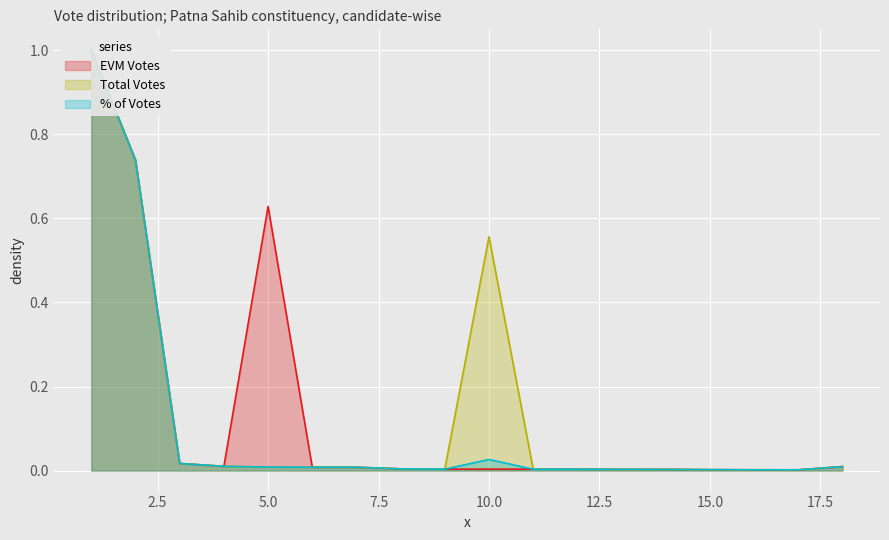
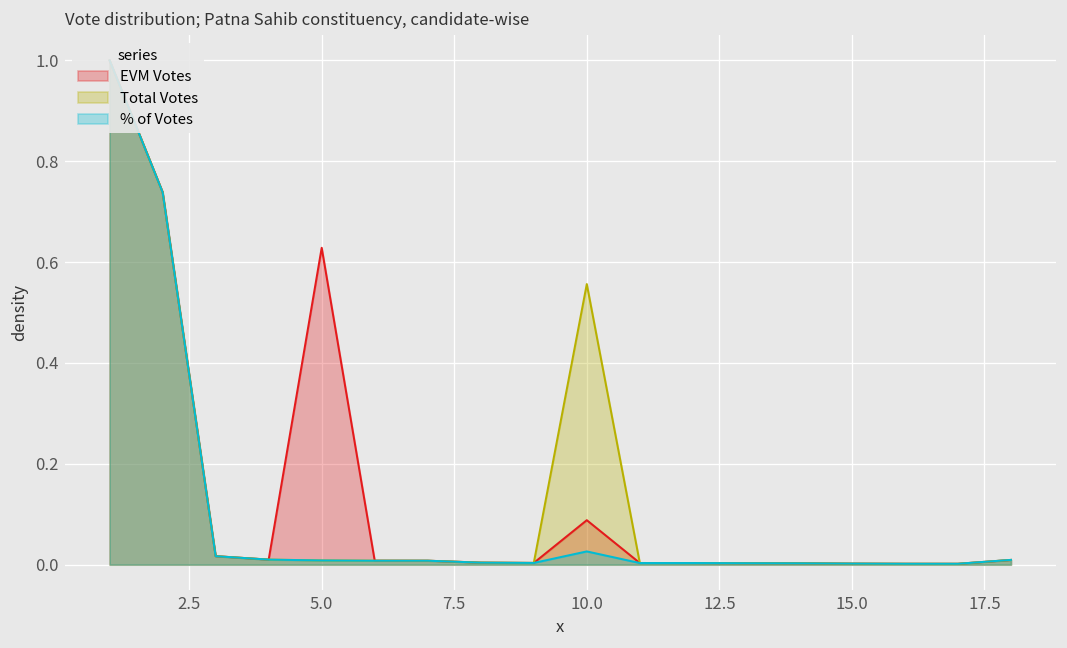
EVM Votes, 10.0: 0.00 -> 0.09
